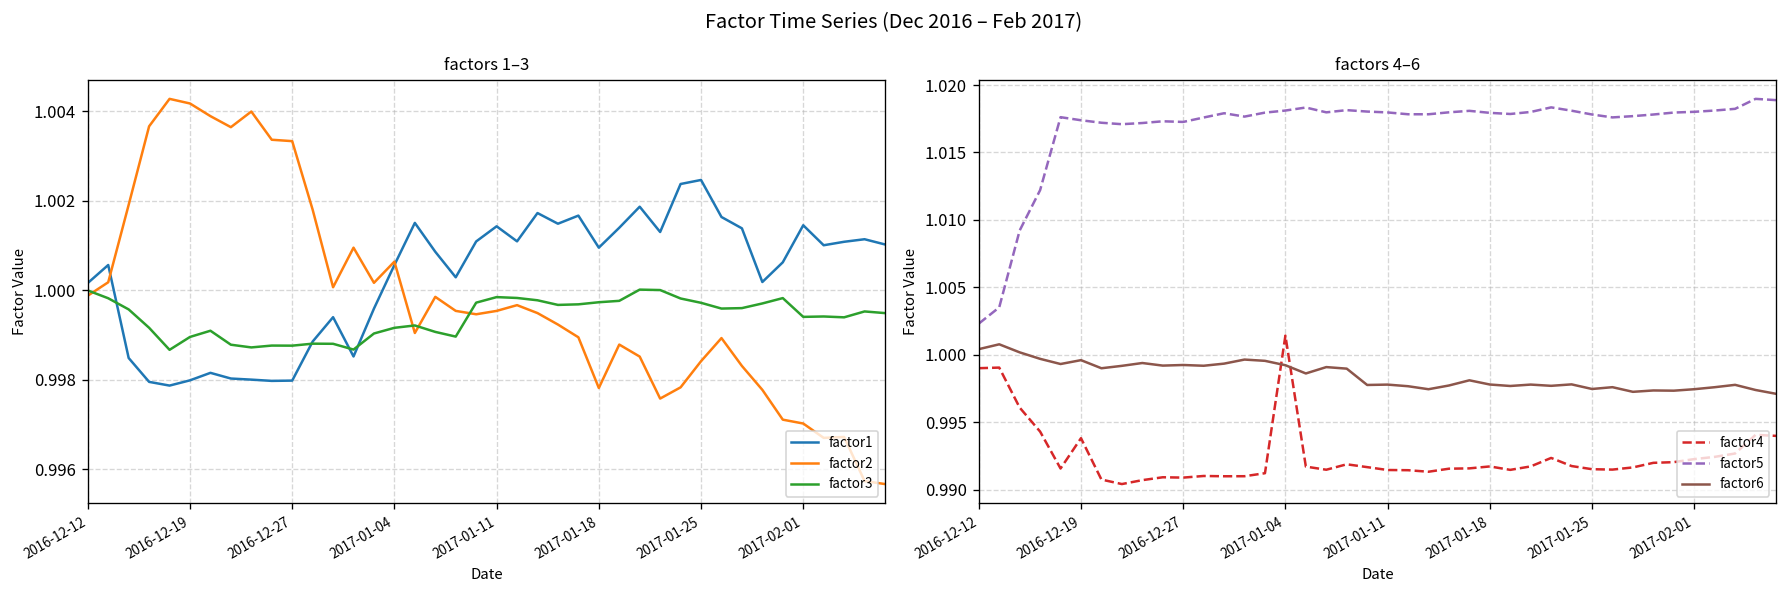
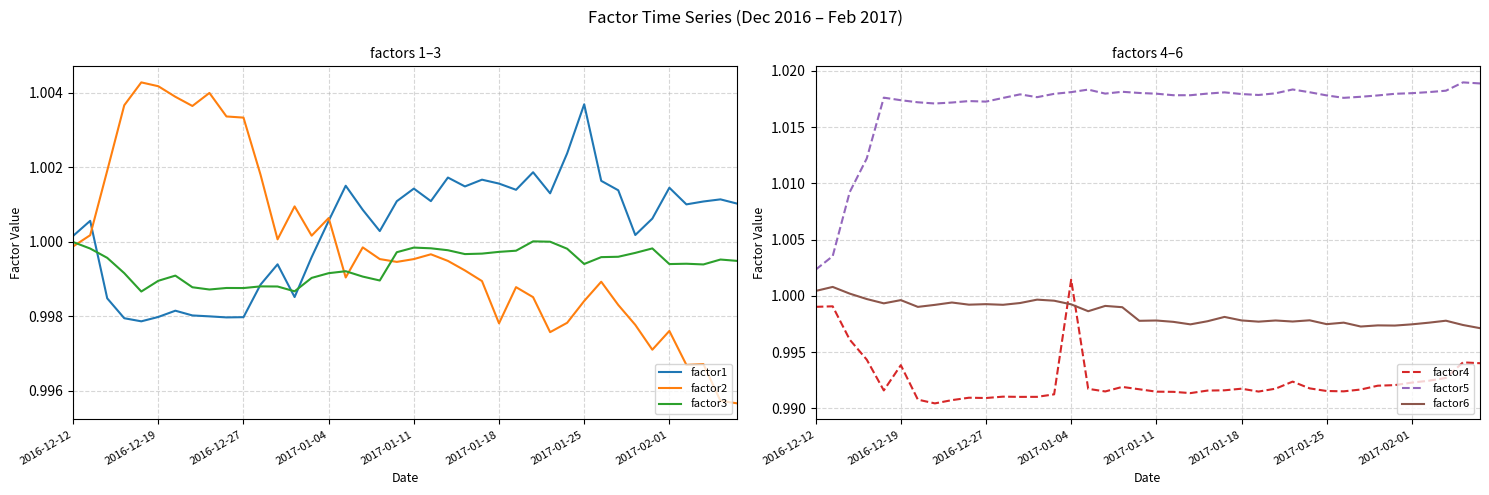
factors 1–3, factor1, 2017-01-18: 1.0009 -> 1.0016
factors 1–3, factor1, 2017-01-25: 1.0025 -> 1.0037
factors 1–3, factor3, 2017-01-25: 0.9997 -> 0.9994
factors 1–3, factor2, 2017-02-01: 0.9970 -> 0.9976
